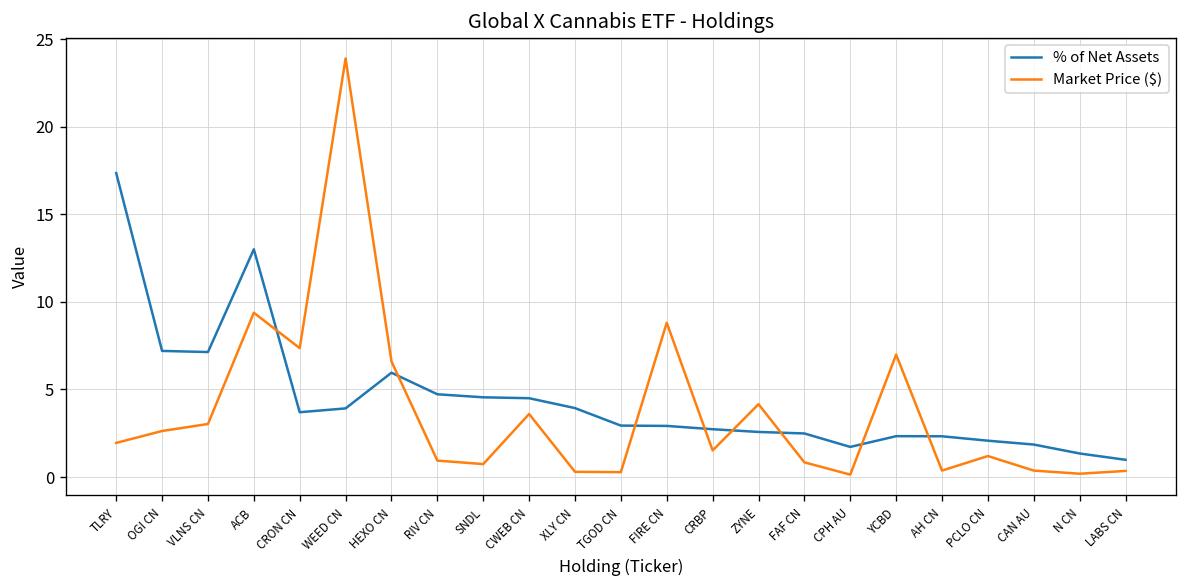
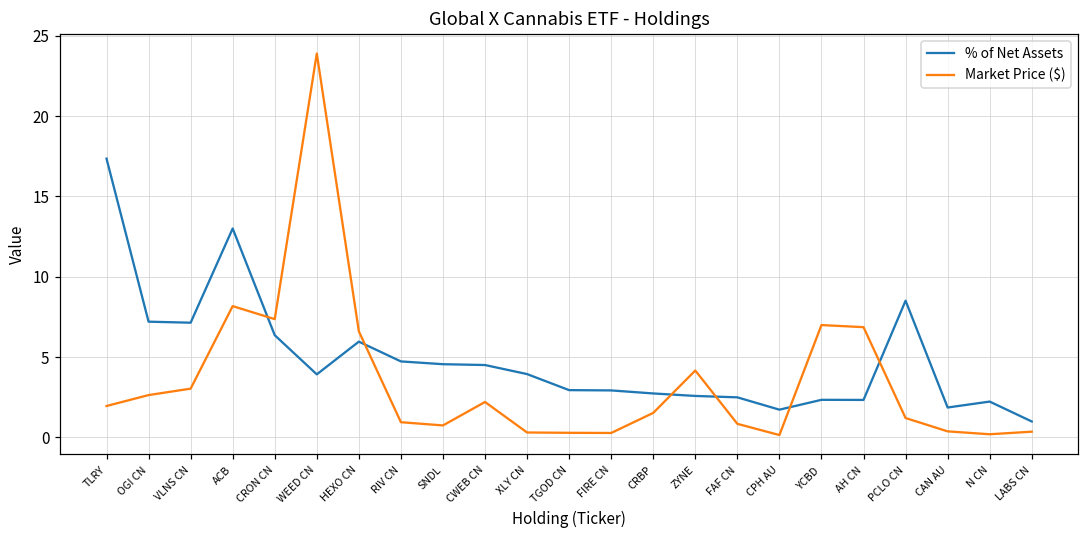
Market Price ($), ACB: 9.4 -> 8.2
% of Net Assets, CRON CN: 3.7 -> 6.4
Market Price ($), CWEB CN: 3.6 -> 2.2
Market Price ($), FIRE CN: 8.8 -> 0.3
Market Price ($), AH CN: 0.4 -> 6.9
% of Net Assets, PCLO CN: 2.1 -> 8.5
% of Net Assets, N CN: 1.3 -> 2.2
